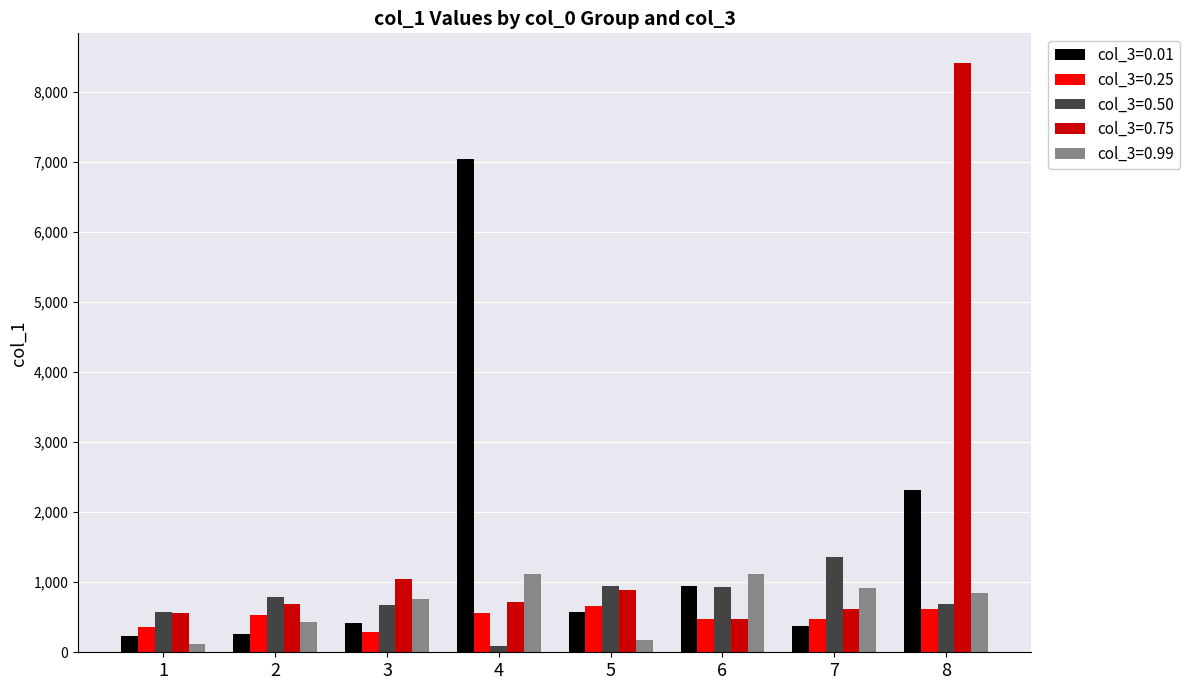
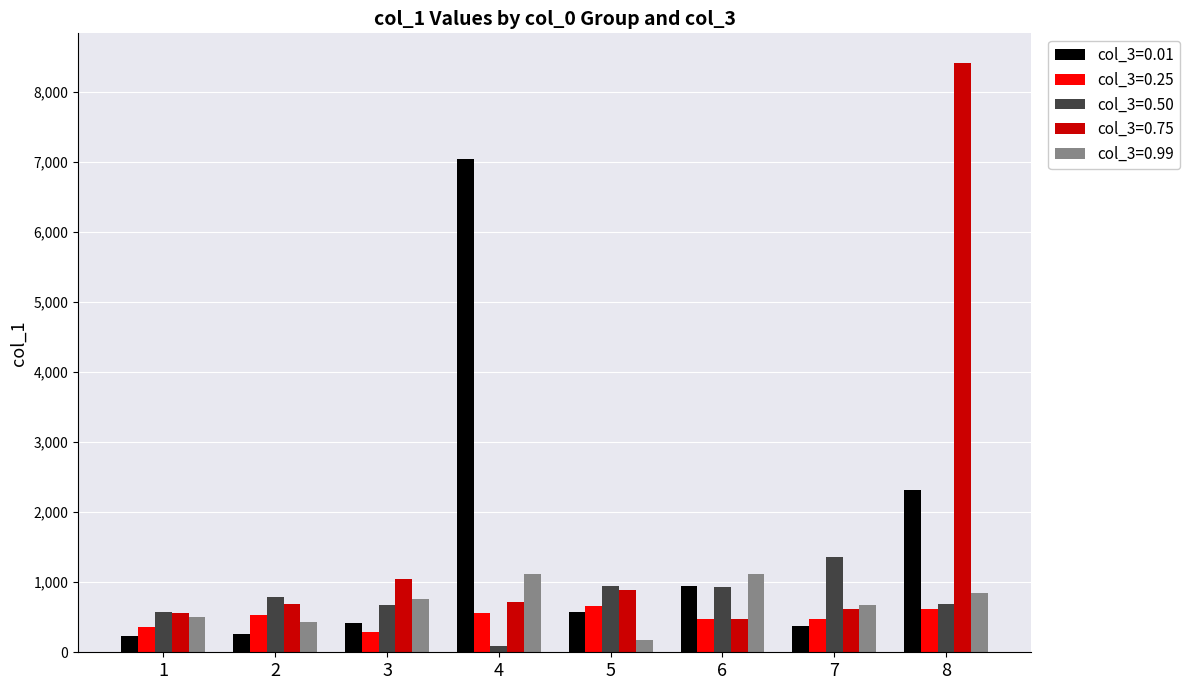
col_3=0.99, 1: 100 -> 500
col_3=0.99, 7: 900 -> 700
